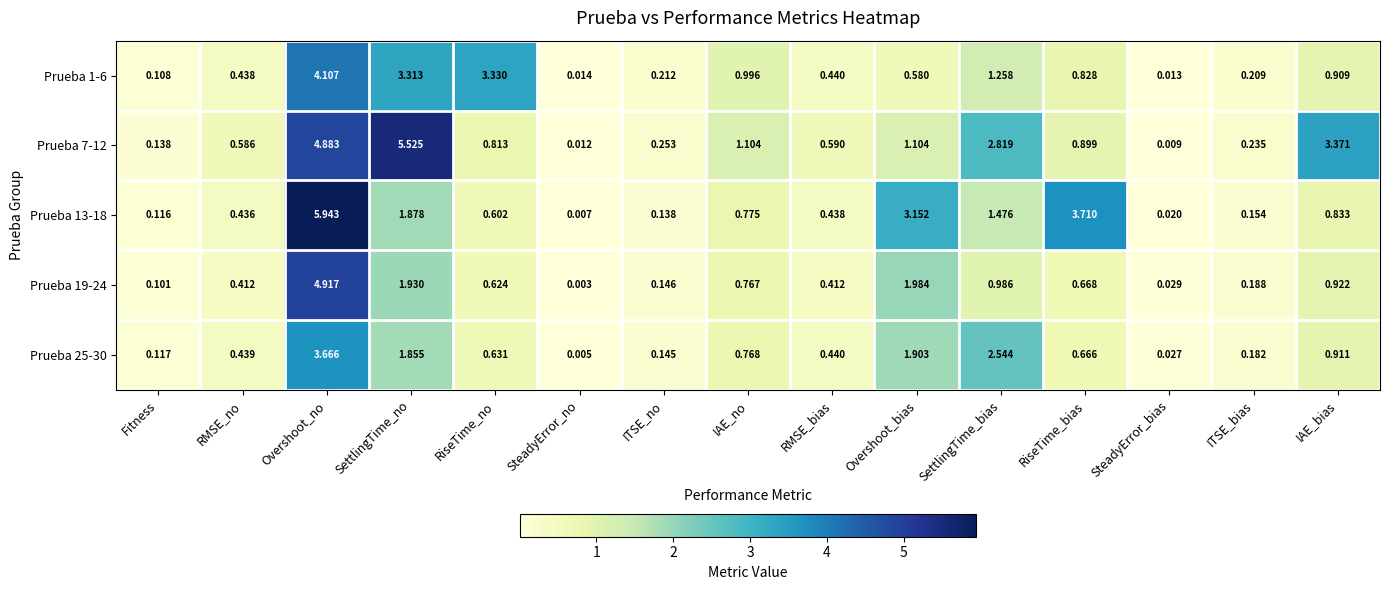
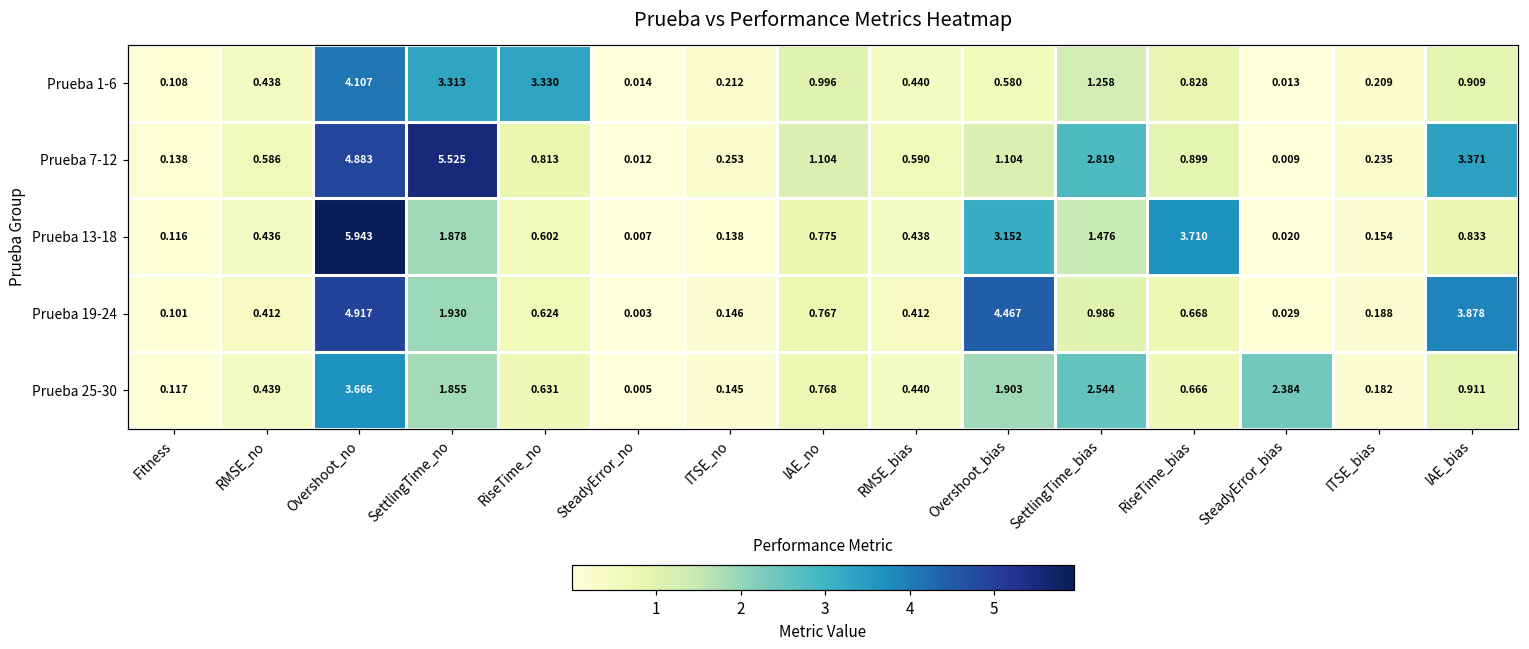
Prueba 19-24, Overshoot_bias: 1.984 -> 4.467
Prueba 19-24, IAE_bias: 0.922 -> 3.878
Prueba 25-30, SteadyError_bias: 0.027 -> 2.384
